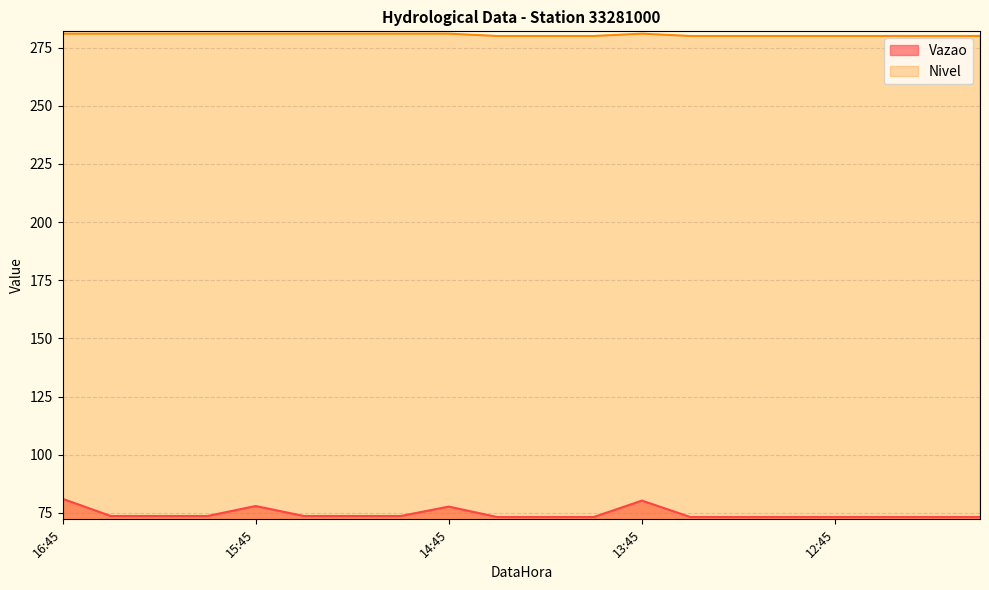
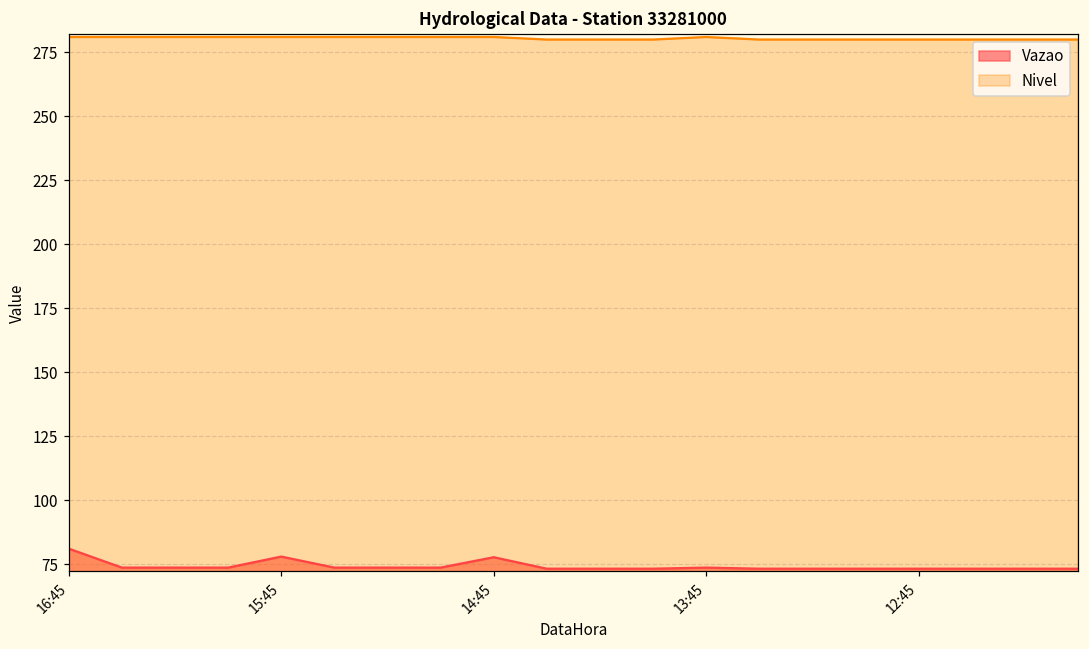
Vazao, 13:45: 80 -> 74
